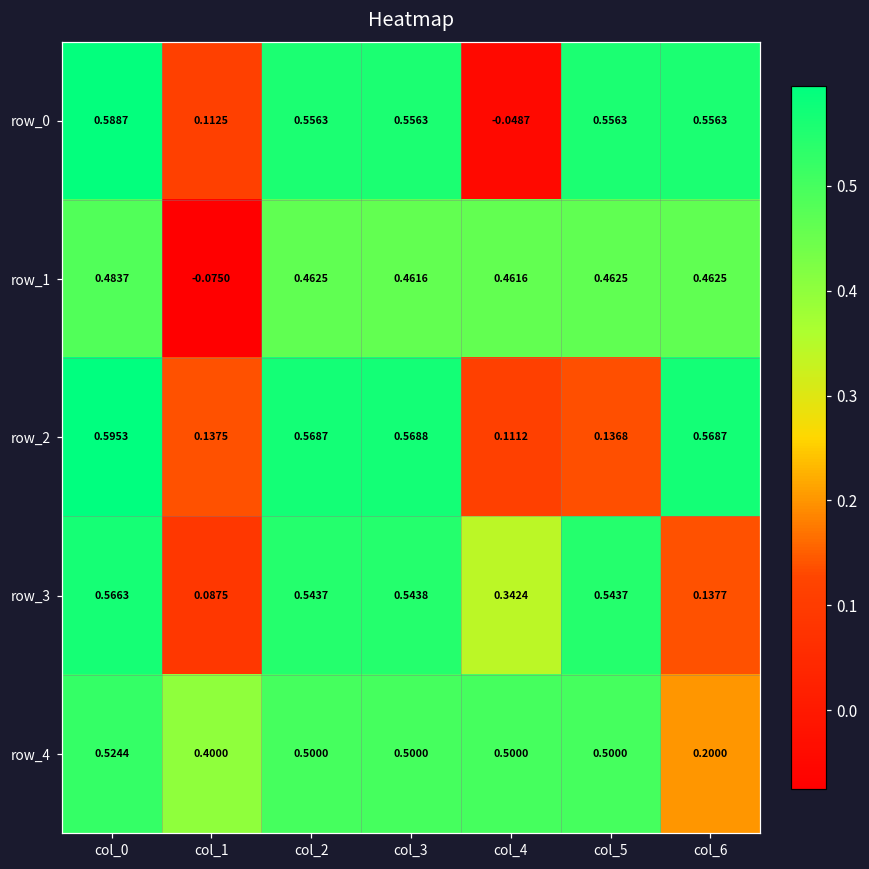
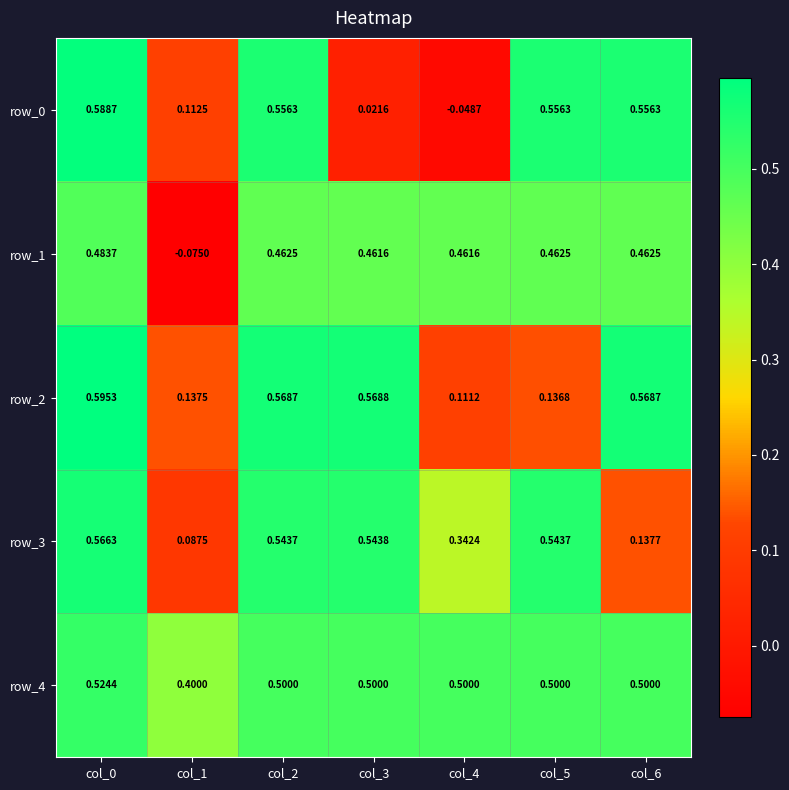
row_0, col_3: 0.5563 -> 0.0216
row_4, col_6: 0.2000 -> 0.5000
